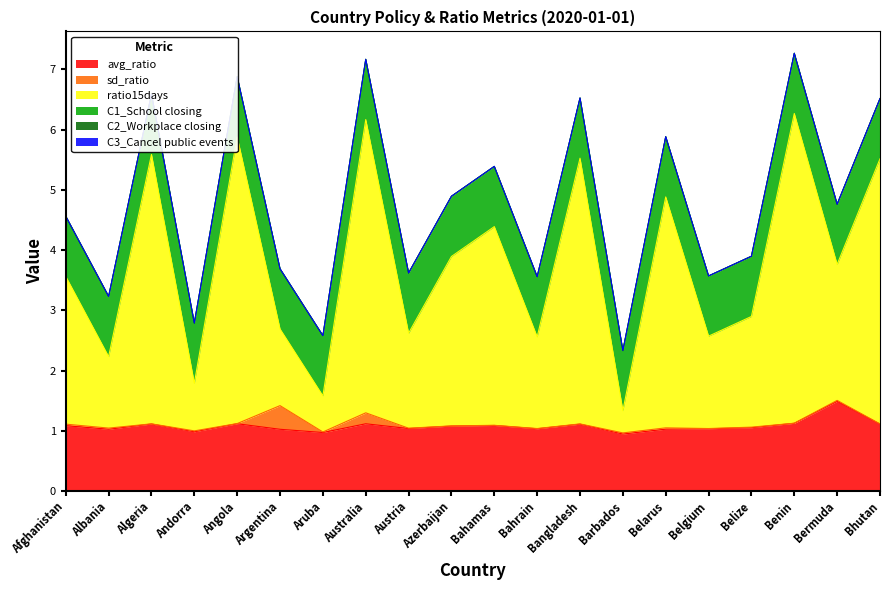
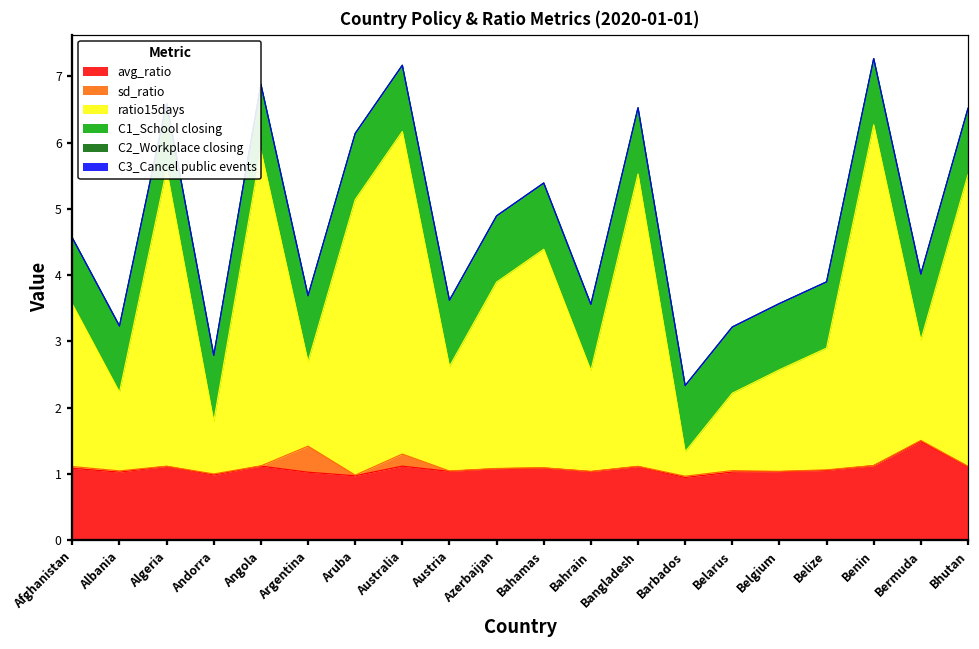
ratio15days, Aruba: 0.6 -> 4.2
ratio15days, Belarus: 3.8 -> 1.2
ratio15days, Bermuda: 2.3 -> 1.5
